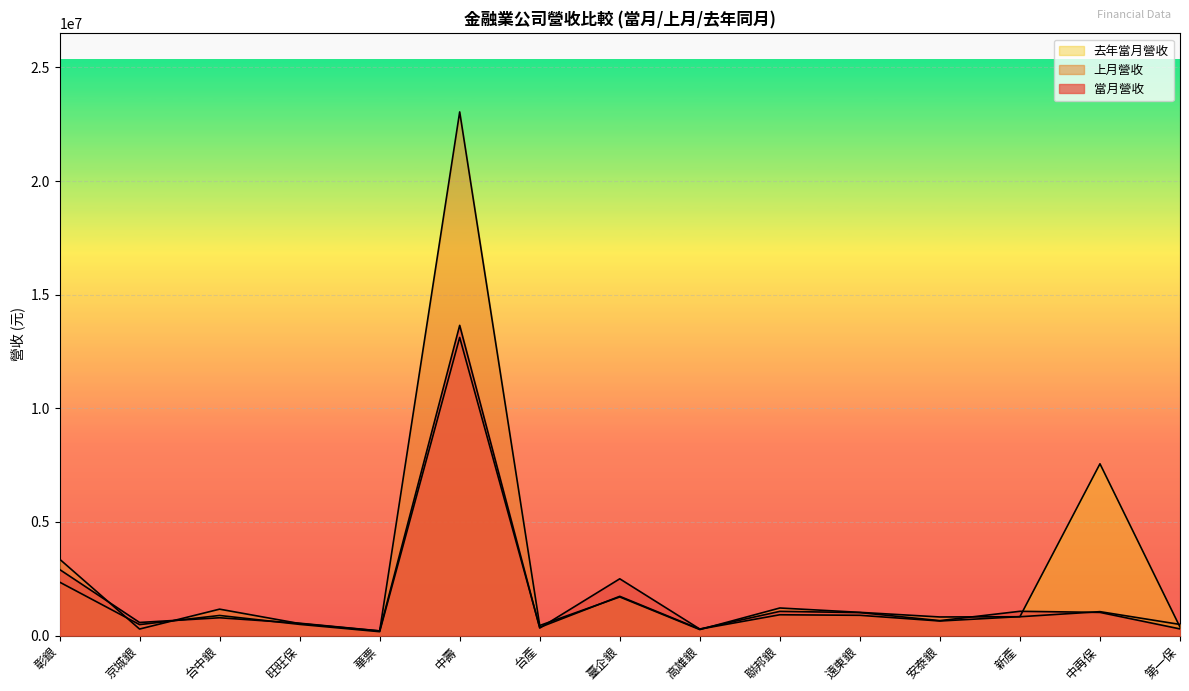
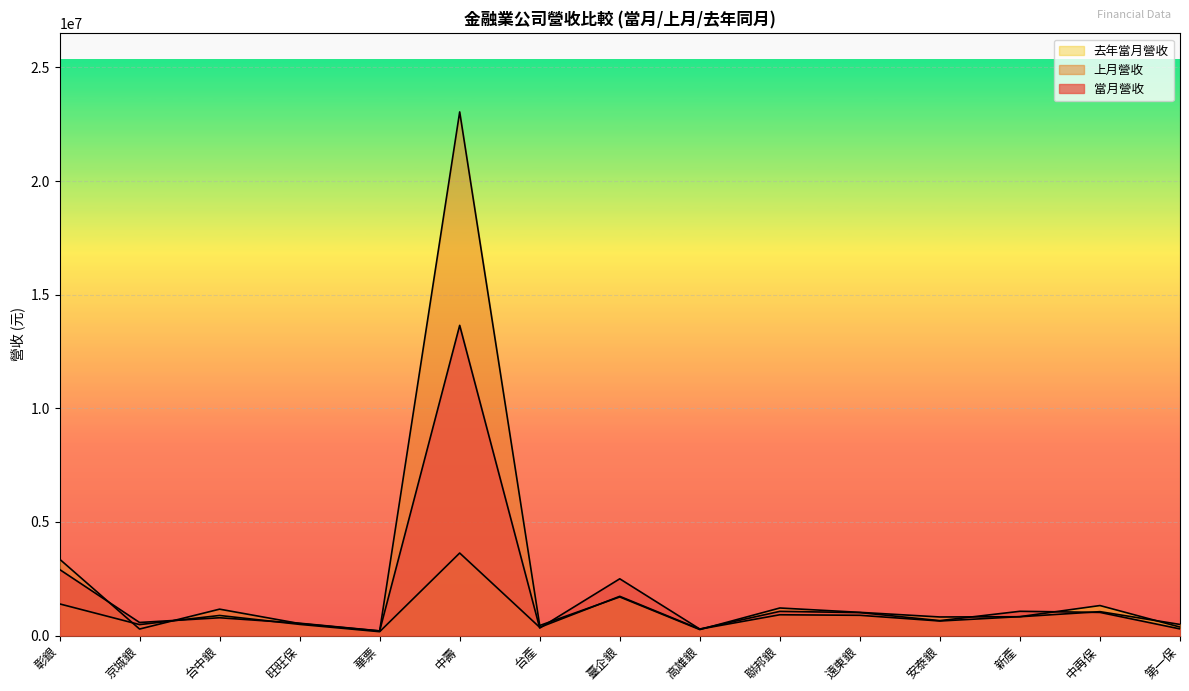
去年當月營收, 彰銀: 2400000 -> 1400000
去年當月營收, 中壽: 13100000 -> 3600000
去年當月營收, 中再保: 7600000 -> 1300000
